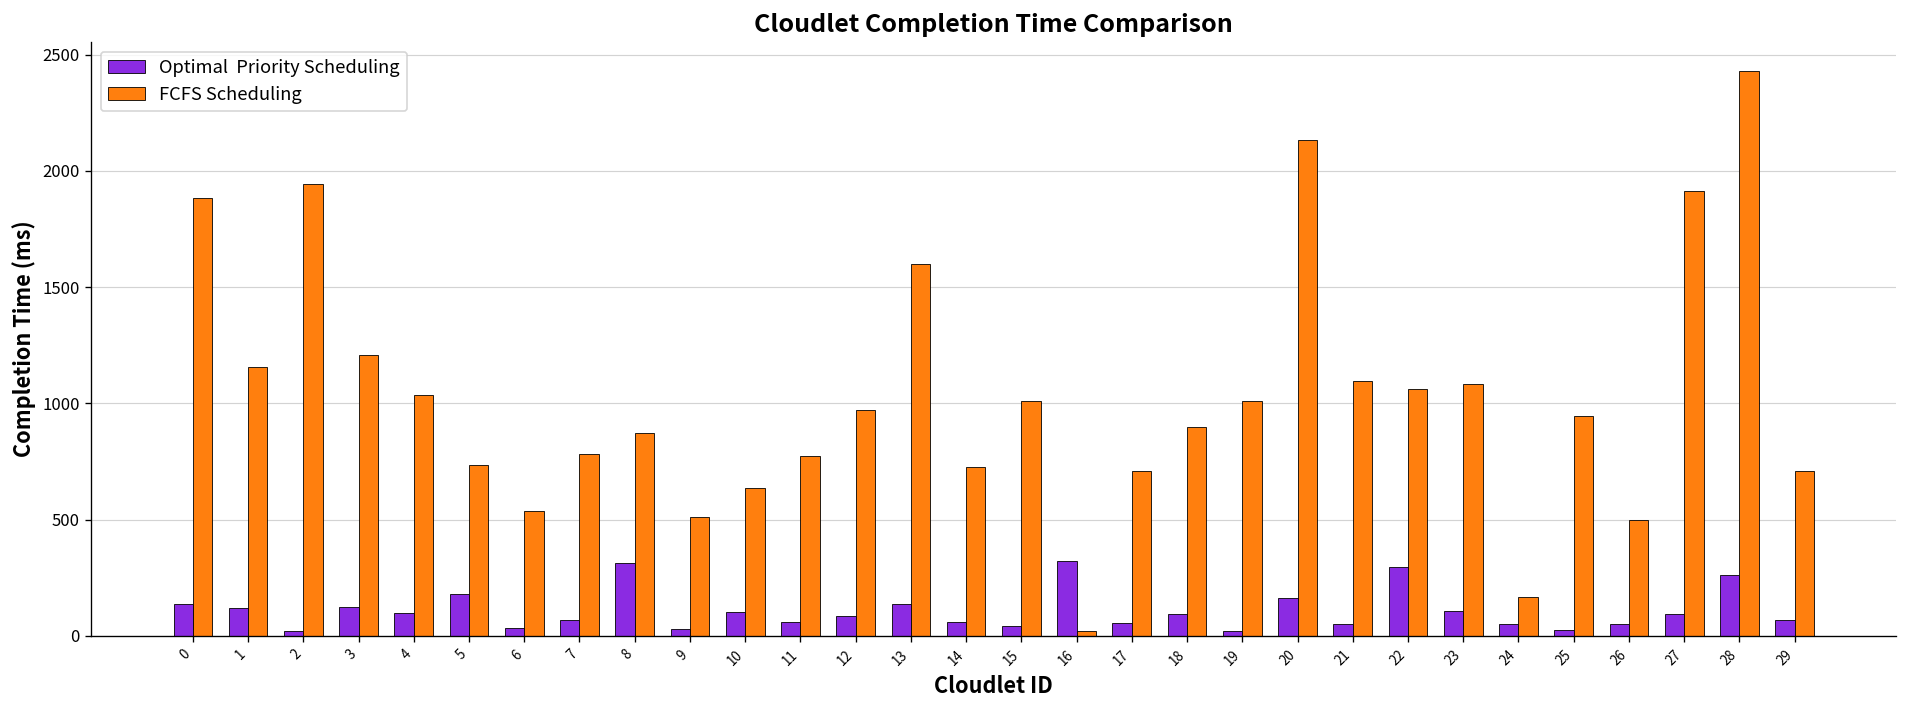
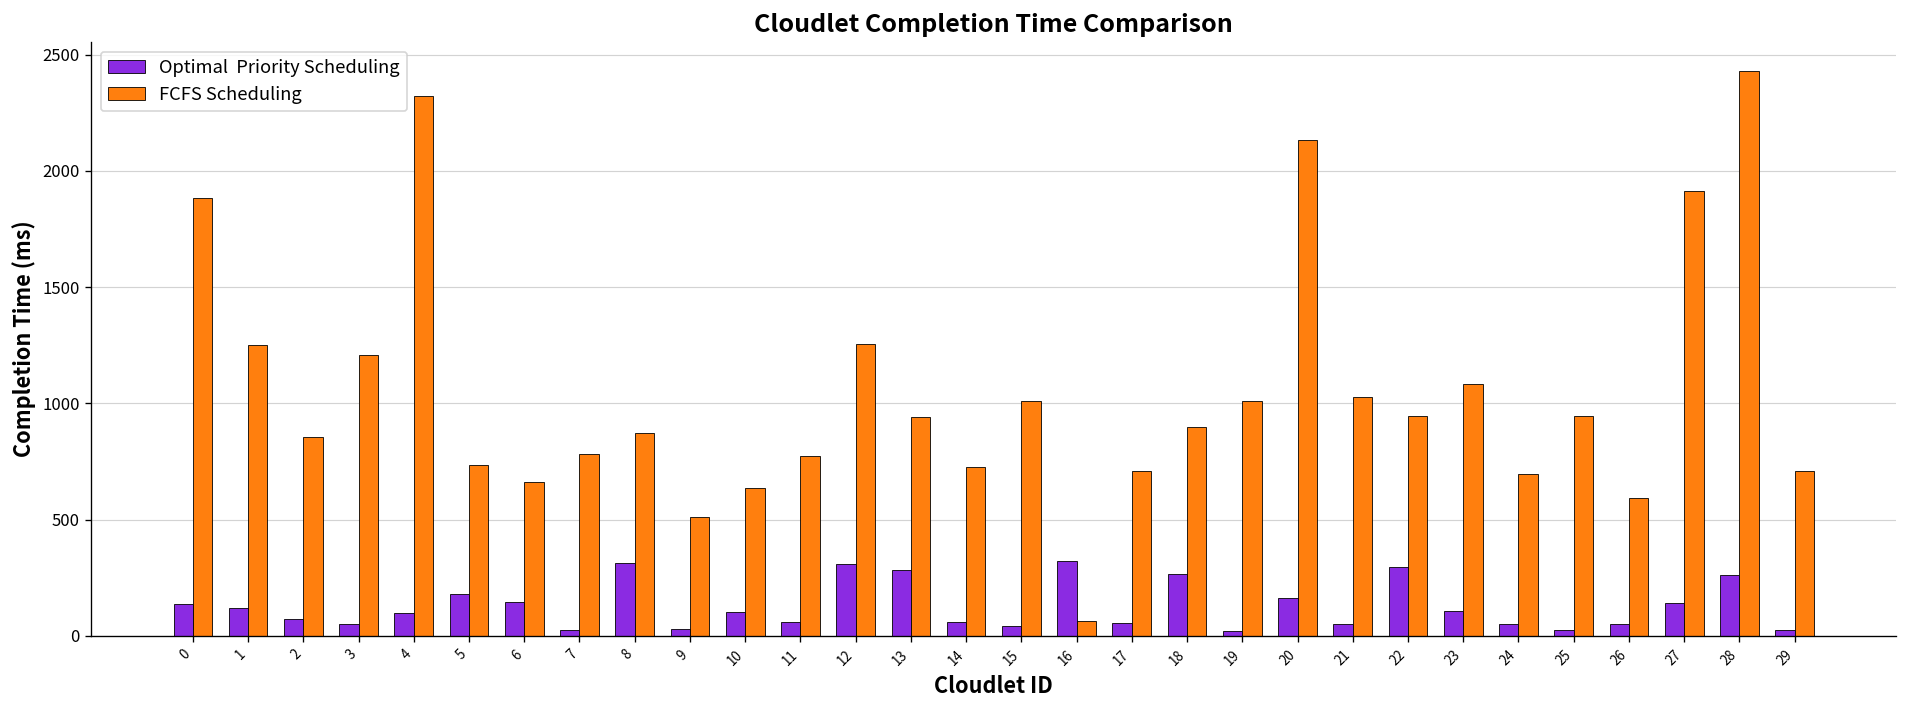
FCFS Scheduling, 1: 1160 -> 1250
Optimal Priority Scheduling, 2: 20 -> 70
FCFS Scheduling, 2: 1950 -> 860
Optimal Priority Scheduling, 3: 120 -> 50
FCFS Scheduling, 4: 1040 -> 2320
Optimal Priority Scheduling, 6: 30 -> 150
FCFS Scheduling, 6: 540 -> 660
Optimal Priority Scheduling, 7: 70 -> 30
Optimal Priority Scheduling, 12: 90 -> 310
FCFS Scheduling, 12: 970 -> 1260
Optimal Priority Scheduling, 13: 140 -> 280
FCFS Scheduling, 13: 1600 -> 940
FCFS Scheduling, 16: 20 -> 60
Optimal Priority Scheduling, 18: 90 -> 270
FCFS Scheduling, 21: 1100 -> 1030
FCFS Scheduling, 22: 1060 -> 940
FCFS Scheduling, 24: 170 -> 690
FCFS Scheduling, 26: 500 -> 590
Optimal Priority Scheduling, 27: 90 -> 140
Optimal Priority Scheduling, 29: 70 -> 20
